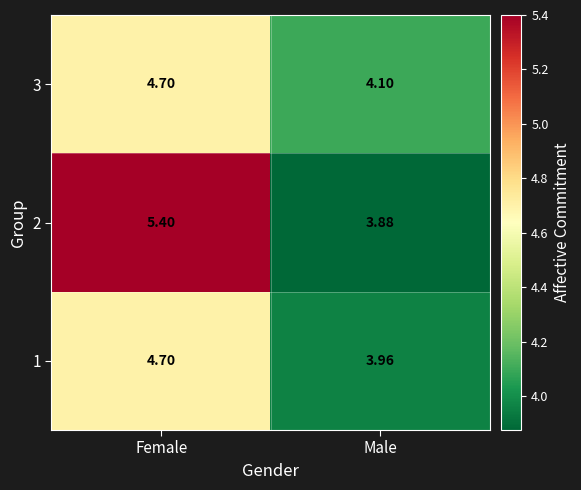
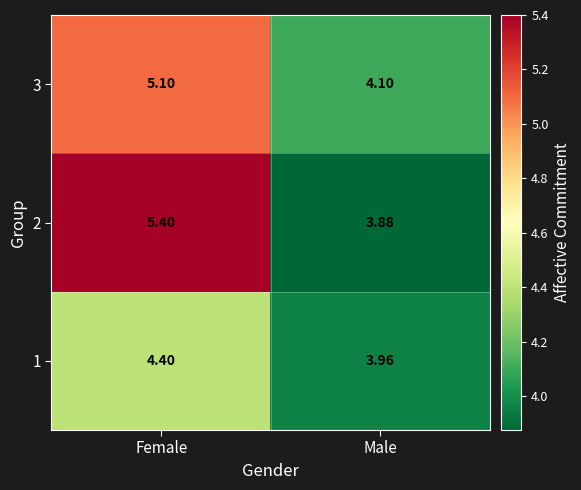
3, Female: 4.70 -> 5.10
1, Female: 4.70 -> 4.40
